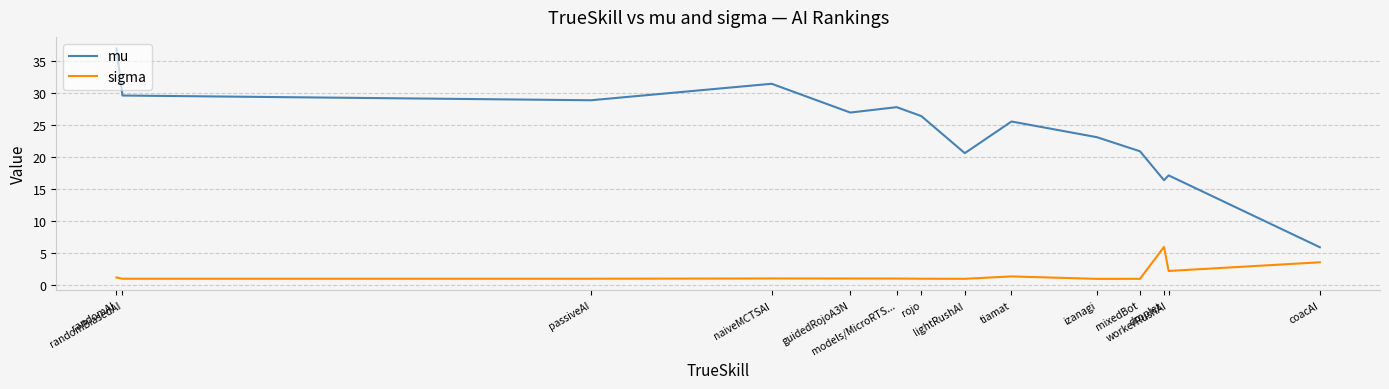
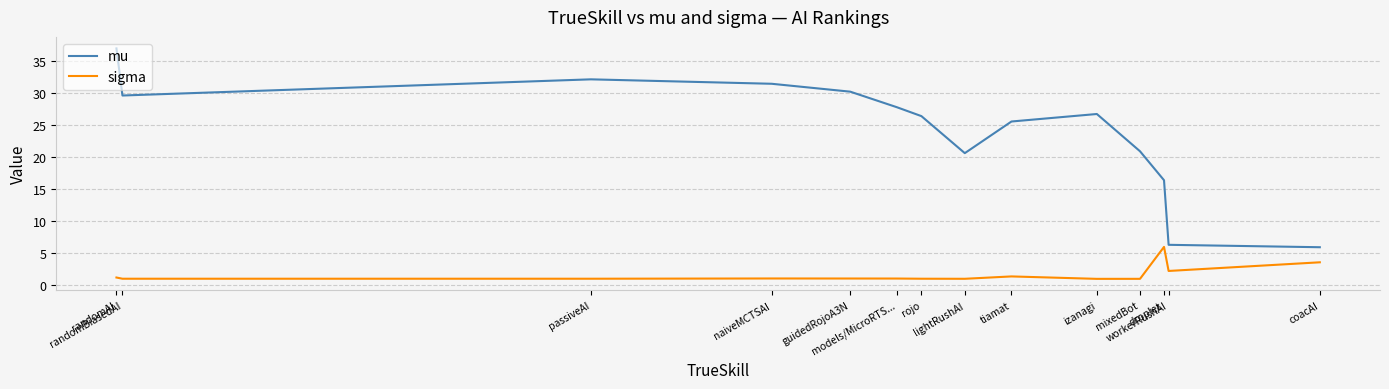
mu, passiveAI: 29 -> 32
mu, guidedRojoA3N: 27 -> 30
mu, izanagi: 23 -> 27
mu, workerRushAI: 17 -> 6
